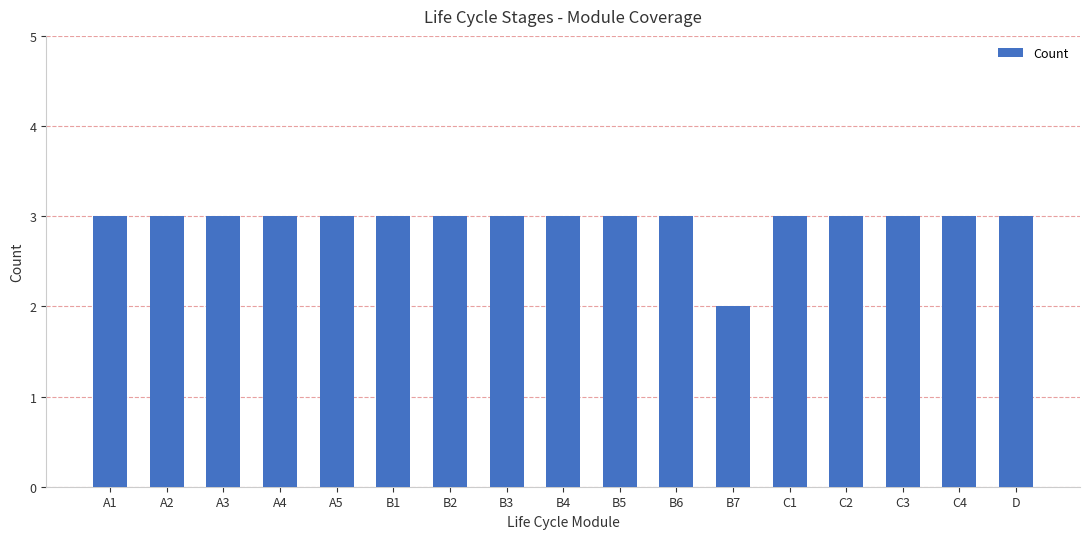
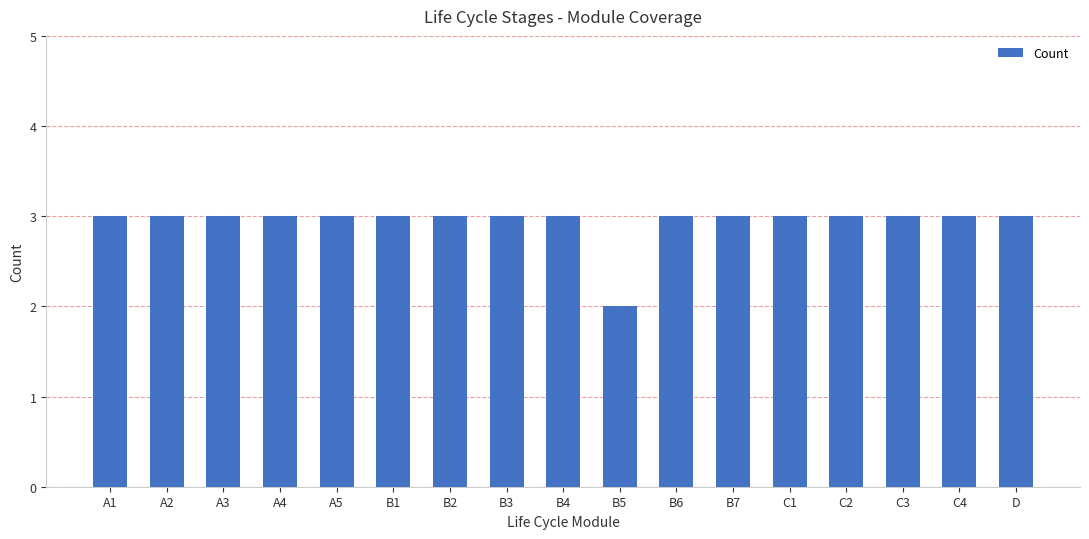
B5: 3 -> 2
B7: 2 -> 3
